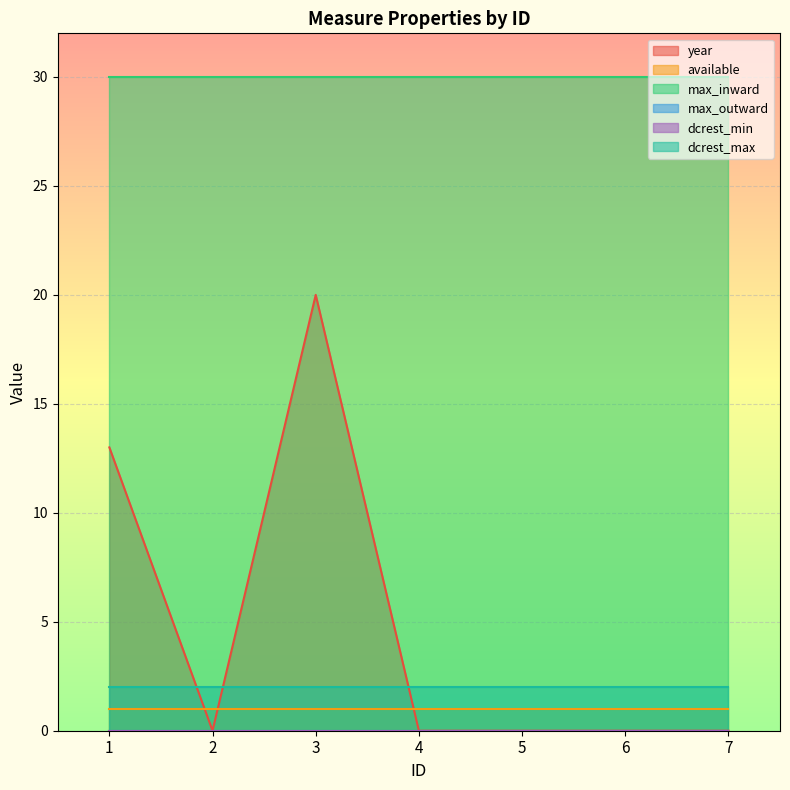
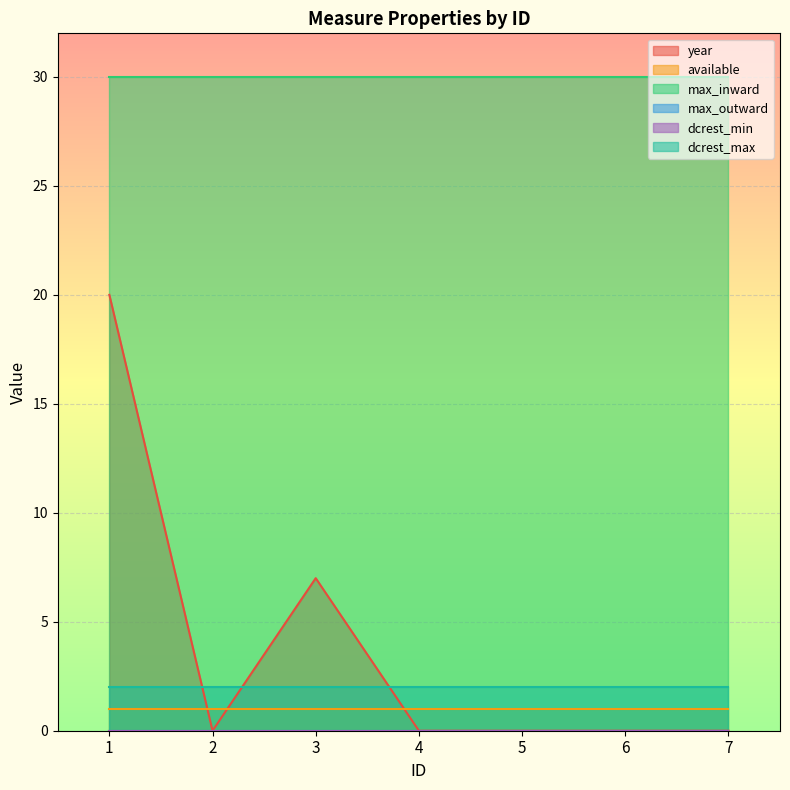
year, 1: 13 -> 20
year, 3: 20 -> 7
